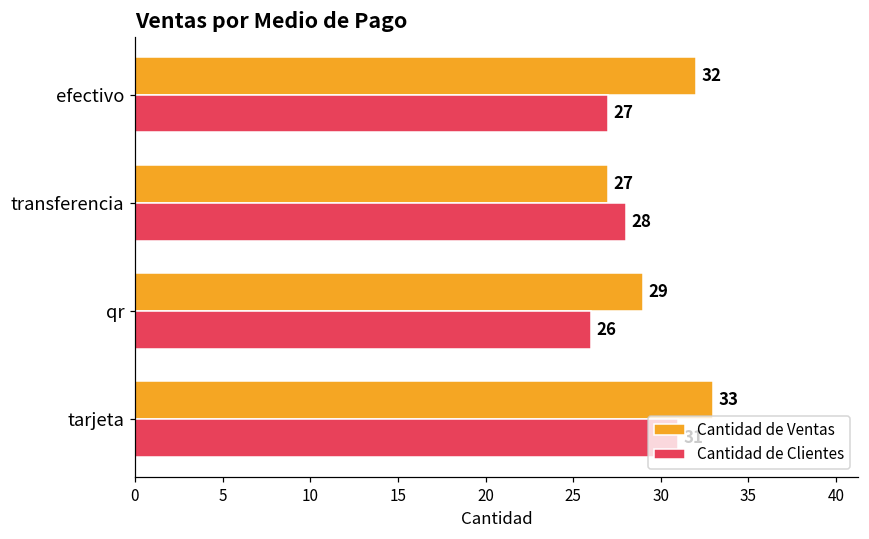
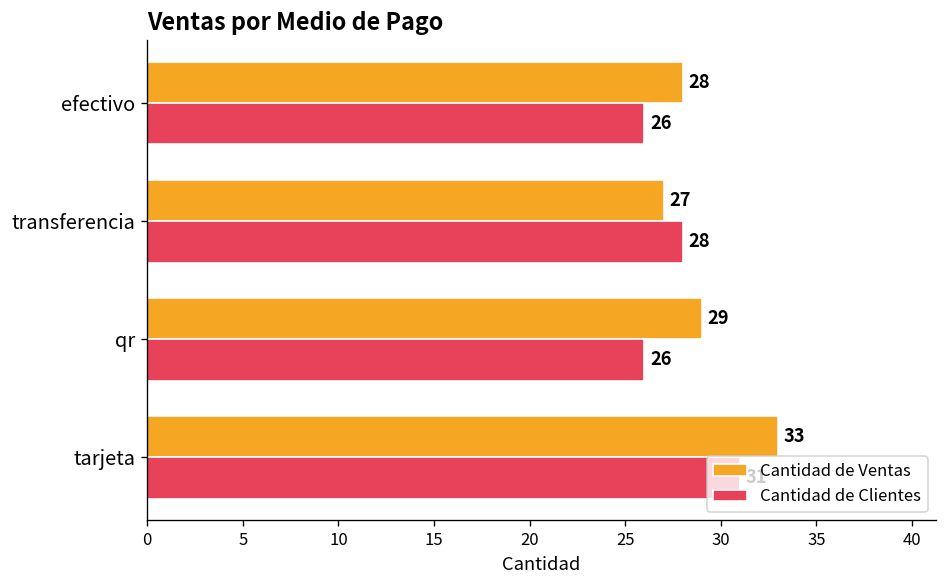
Cantidad de Ventas, efectivo: 32 -> 28
Cantidad de Clientes, efectivo: 27 -> 26
